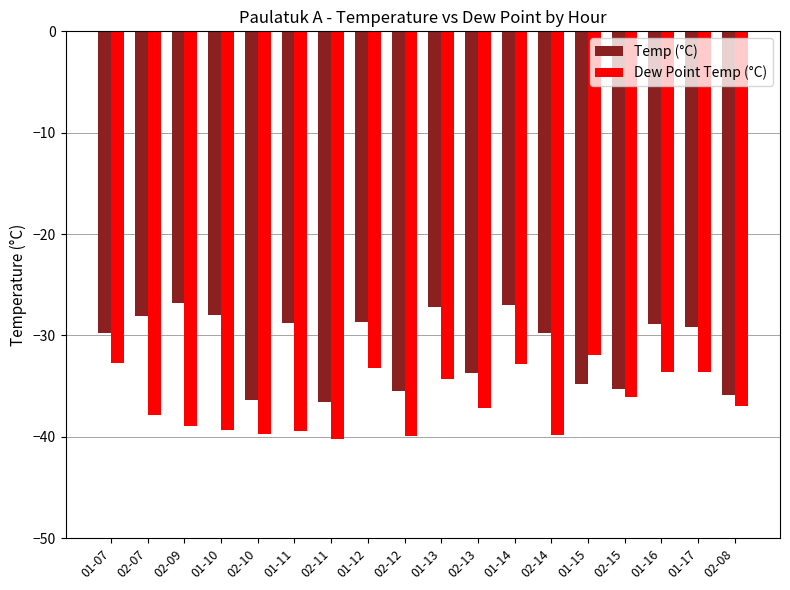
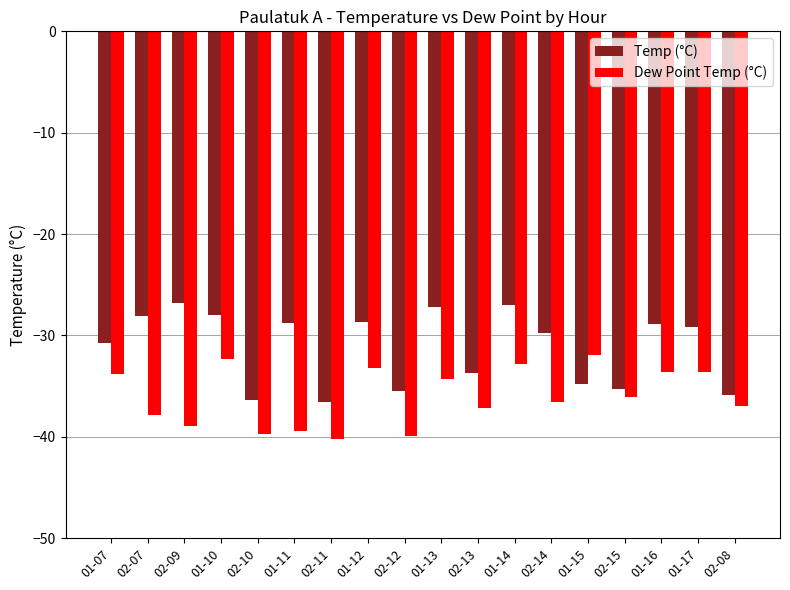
Temp (°C), 01-07: -29.8 -> -30.7
Dew Point Temp (°C), 01-07: -32.7 -> -33.8
Dew Point Temp (°C), 01-10: -39.3 -> -32.3
Dew Point Temp (°C), 02-14: -39.8 -> -36.6
